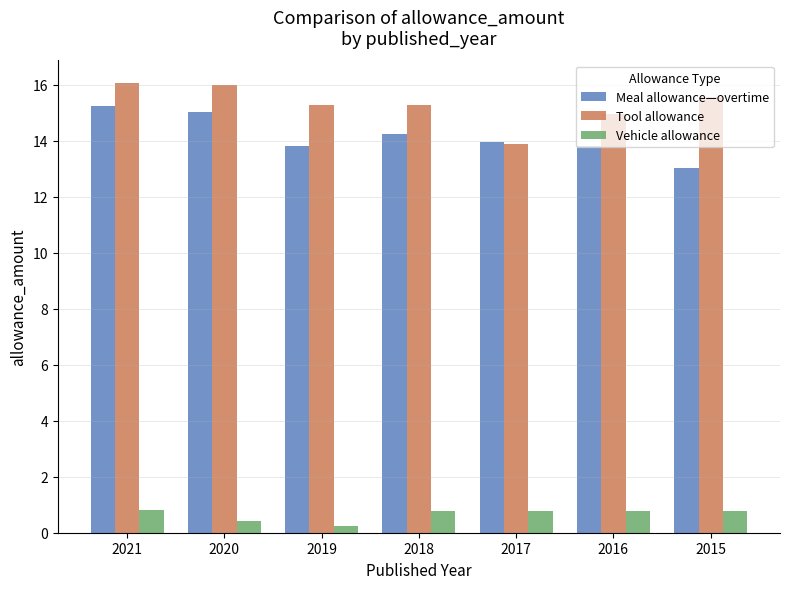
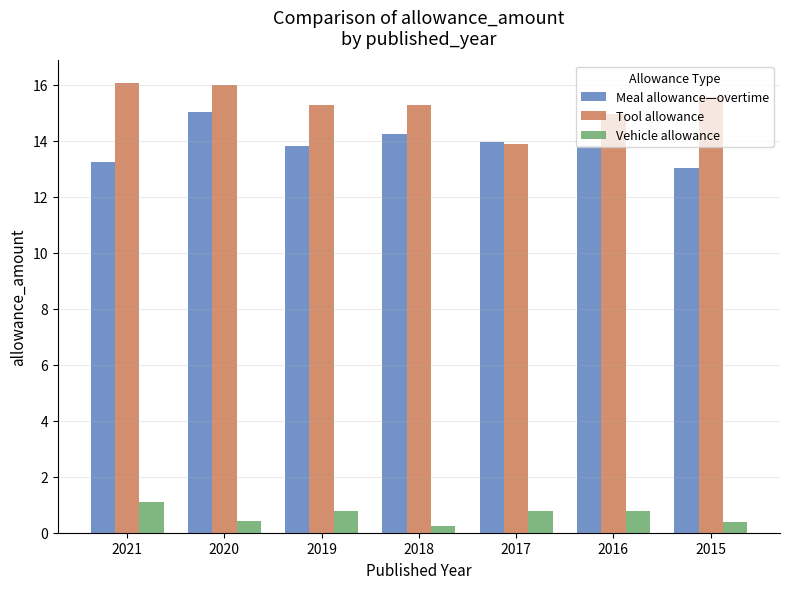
Meal allowance—overtime, 2021: 15.2 -> 13.2
Vehicle allowance, 2021: 0.8 -> 1.1
Vehicle allowance, 2019: 0.3 -> 0.8
Vehicle allowance, 2018: 0.8 -> 0.2
Vehicle allowance, 2015: 0.8 -> 0.4
